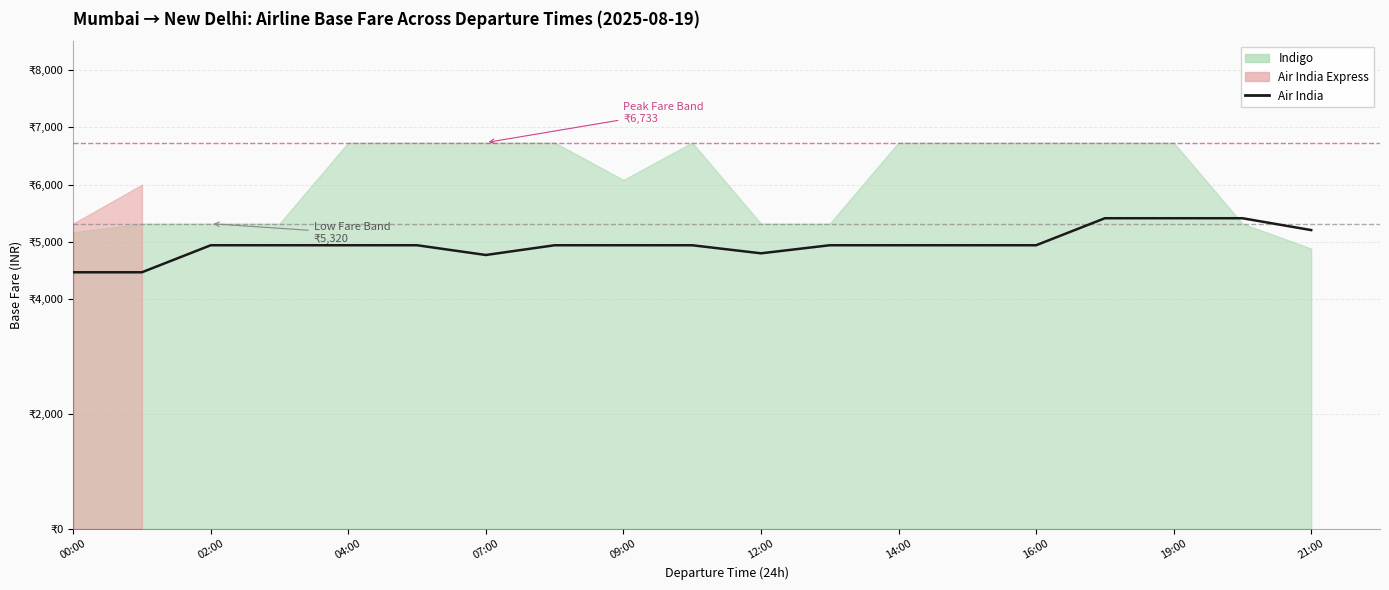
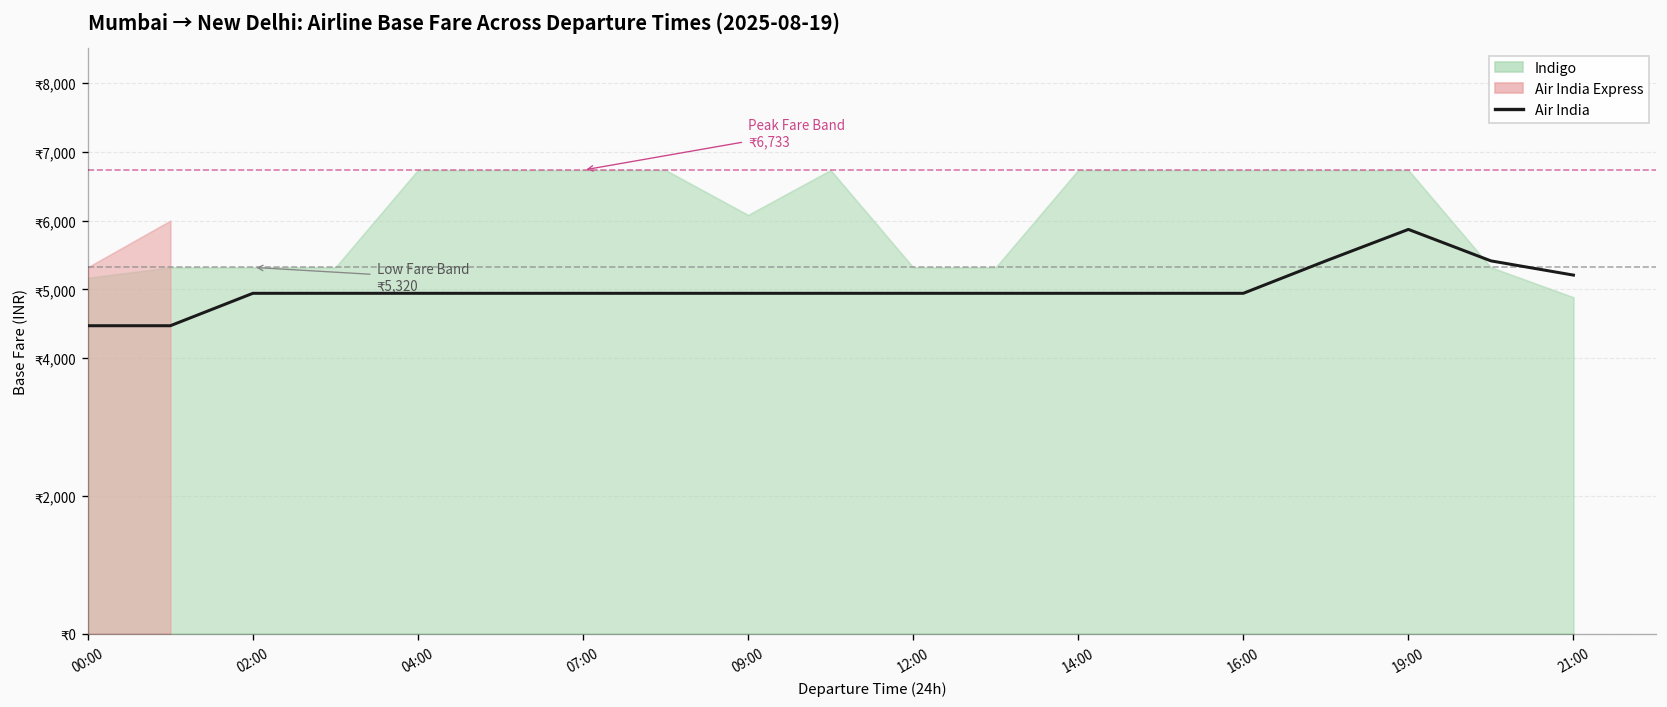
Air India, 07:00: ₹4,800 -> ₹4,900
Air India, 12:00: ₹4,800 -> ₹4,900
Air India, 19:00: ₹5,400 -> ₹5,900
